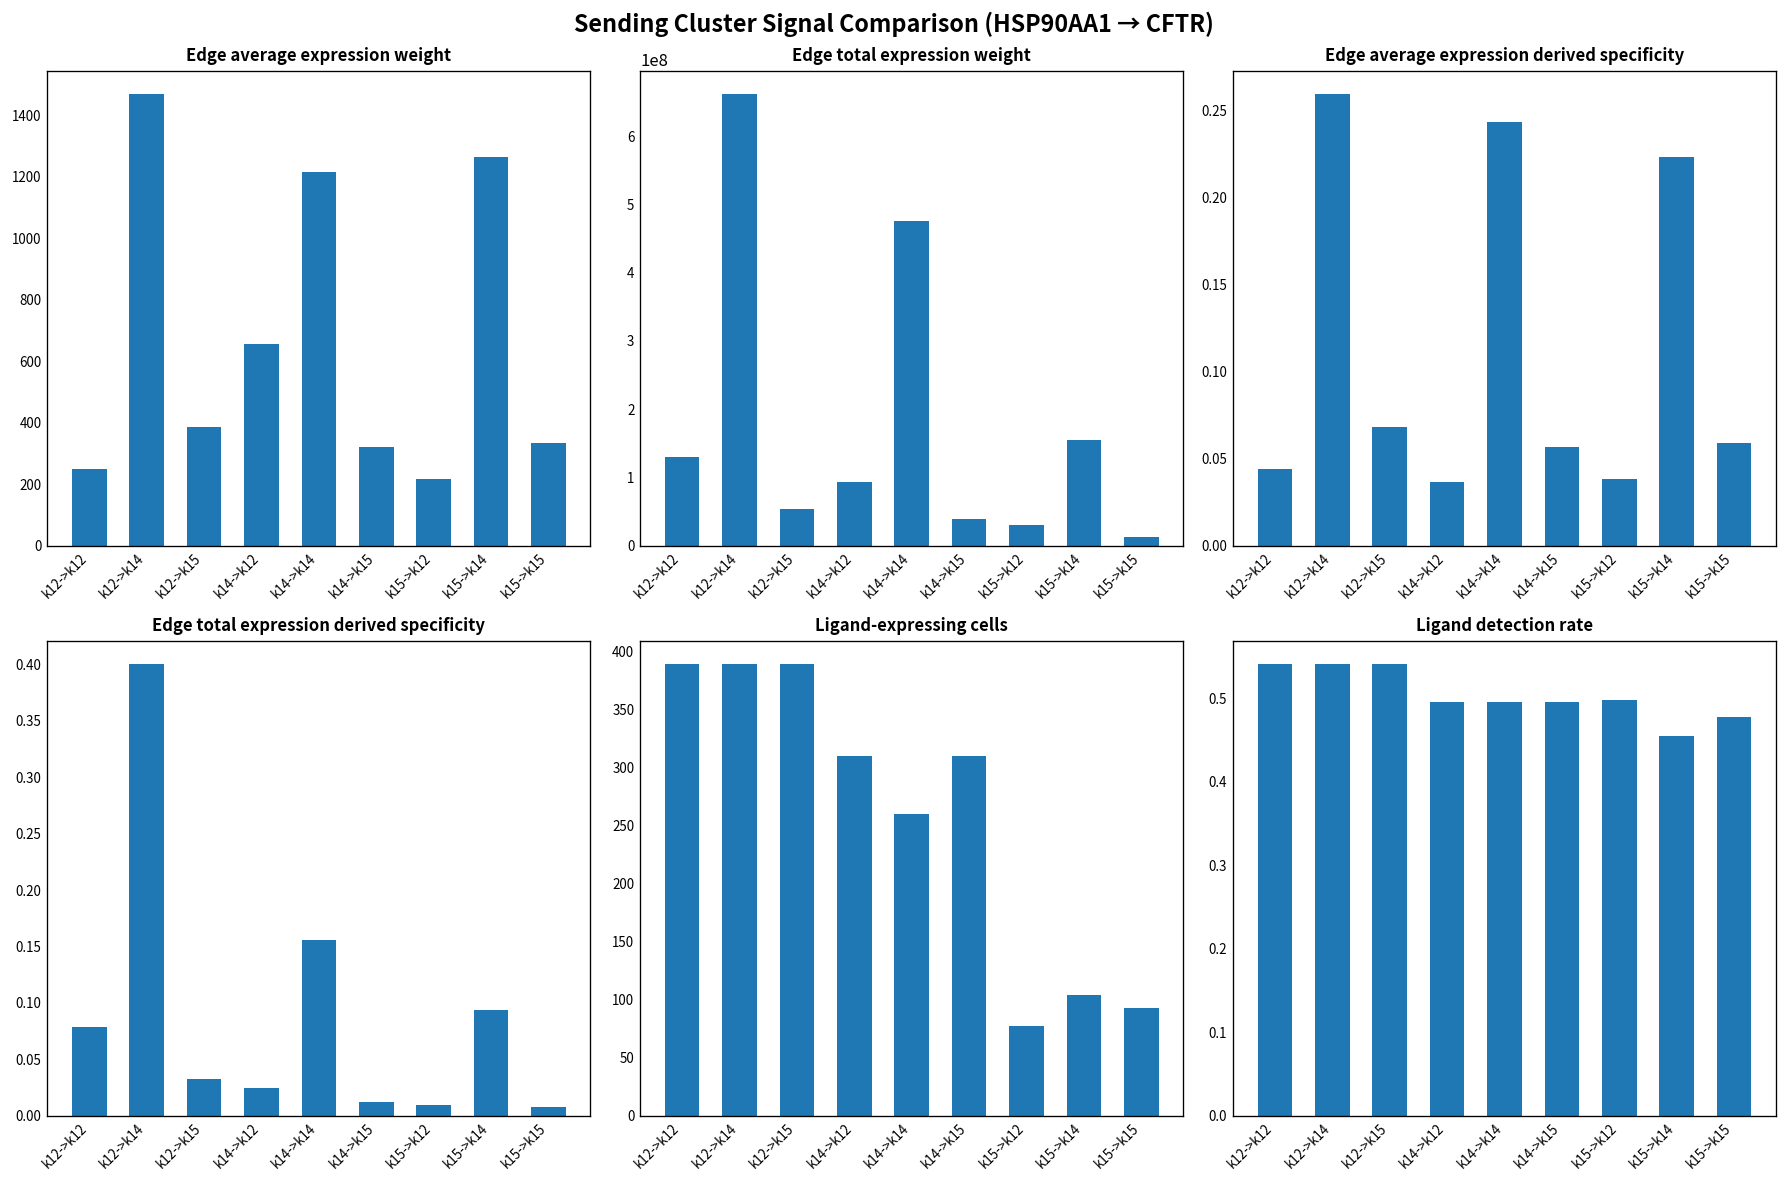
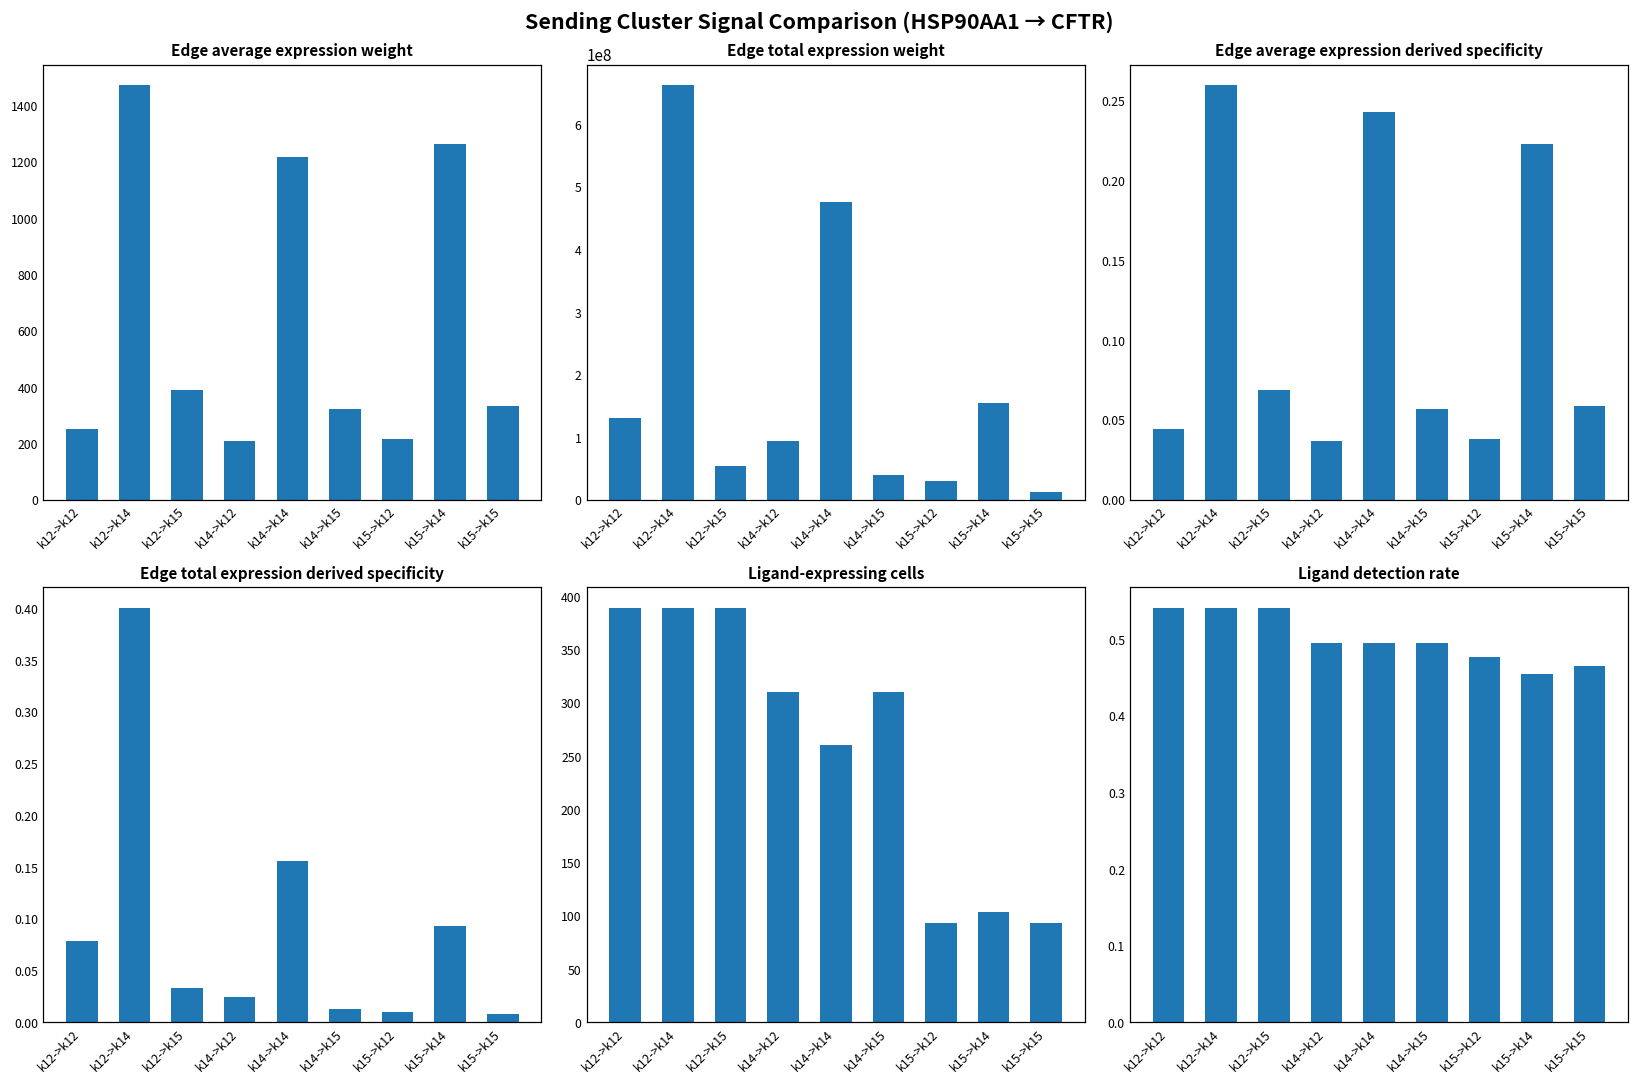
Edge average expression weight, k14->k12: 660 -> 210
Ligand-expressing cells, k15->k12: 80 -> 90
Ligand detection rate, k15->k12: 0.50 -> 0.48
Ligand detection rate, k15->k15: 0.48 -> 0.46
